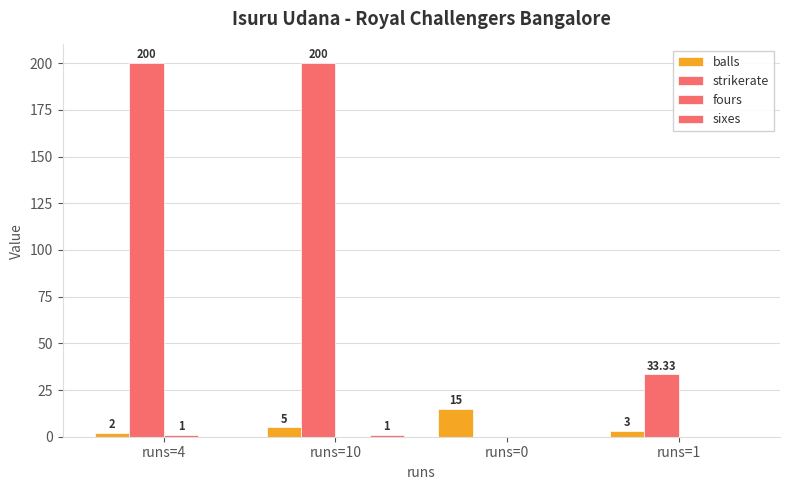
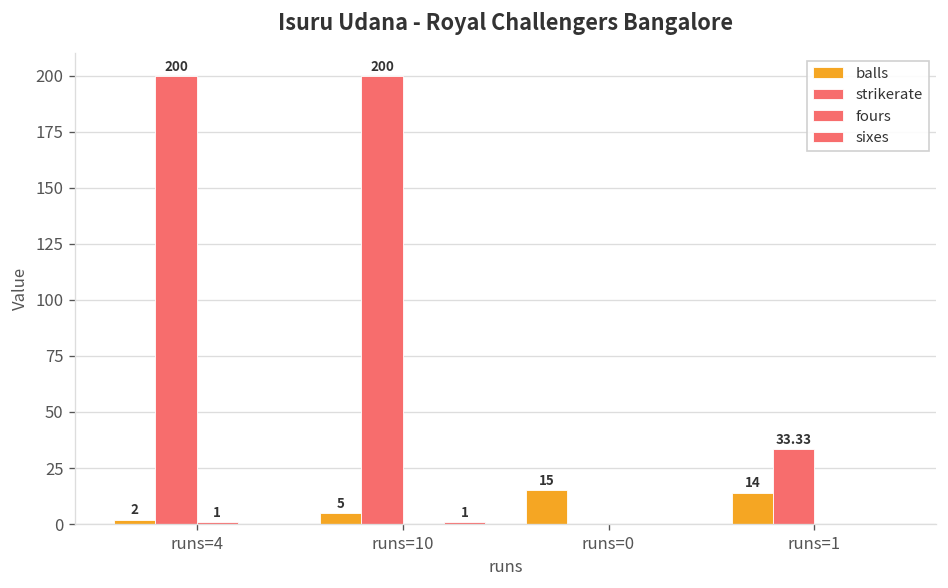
balls, runs=1: 3 -> 14
